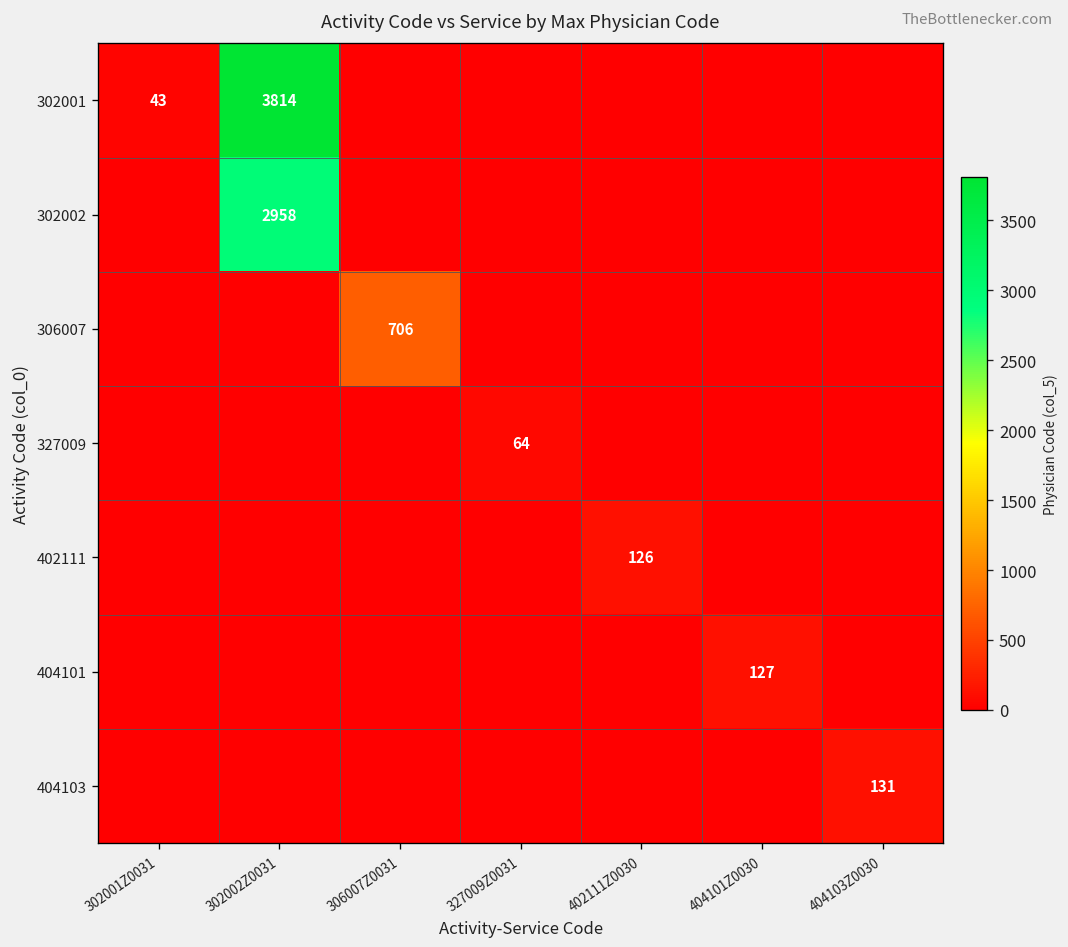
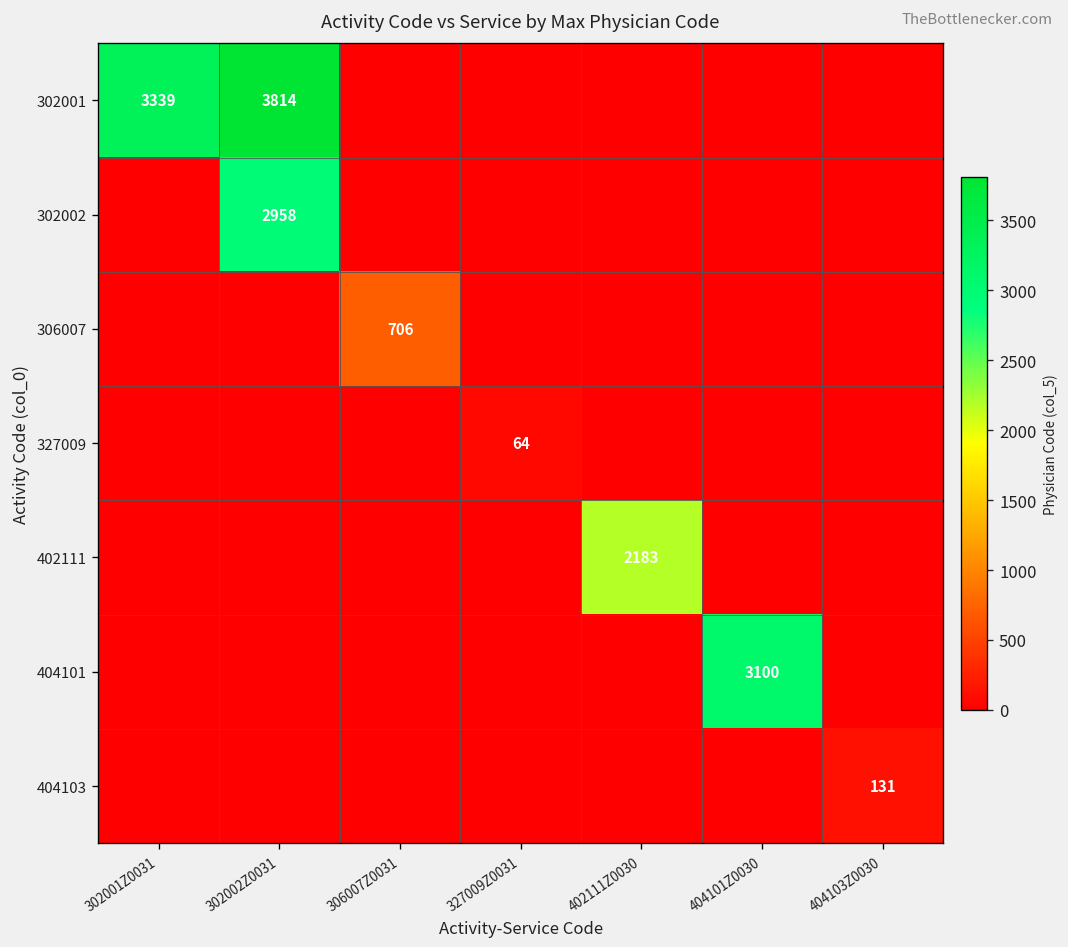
302001, 302001Z0031: 43 -> 3339
402111, 402111Z0030: 126 -> 2183
404101, 404101Z0030: 127 -> 3100
